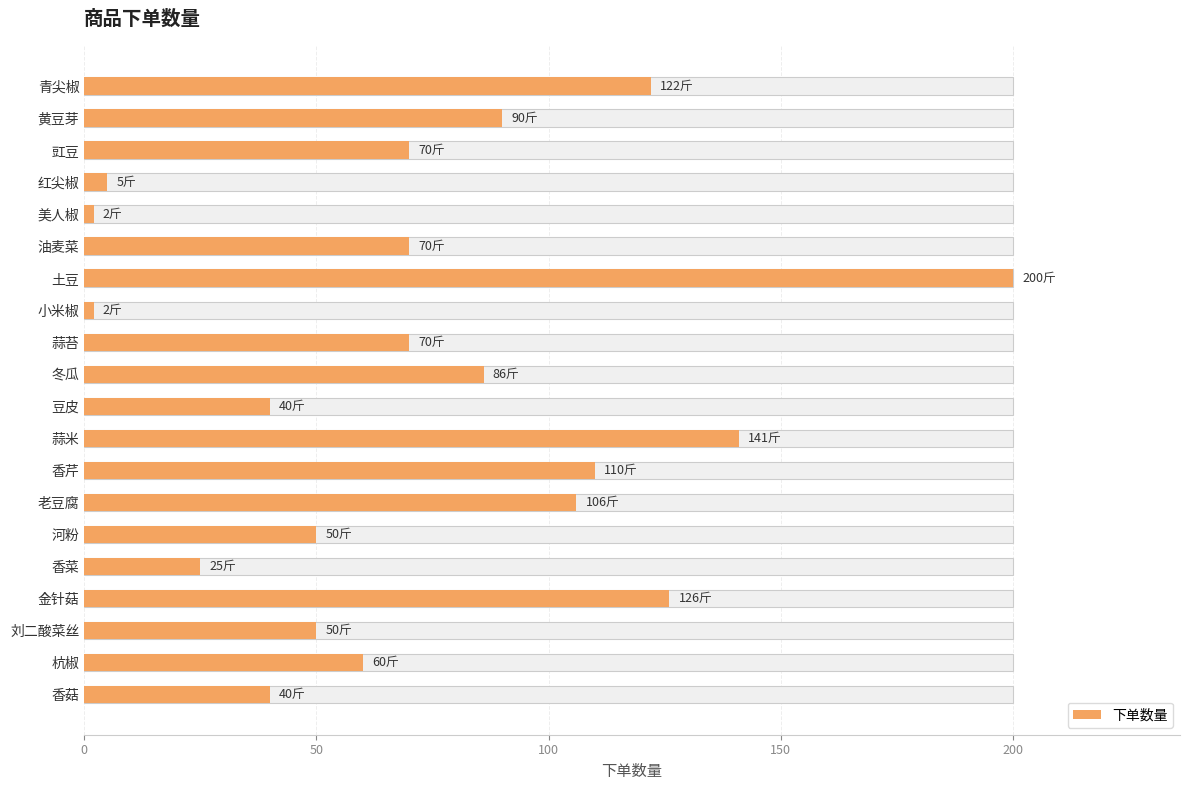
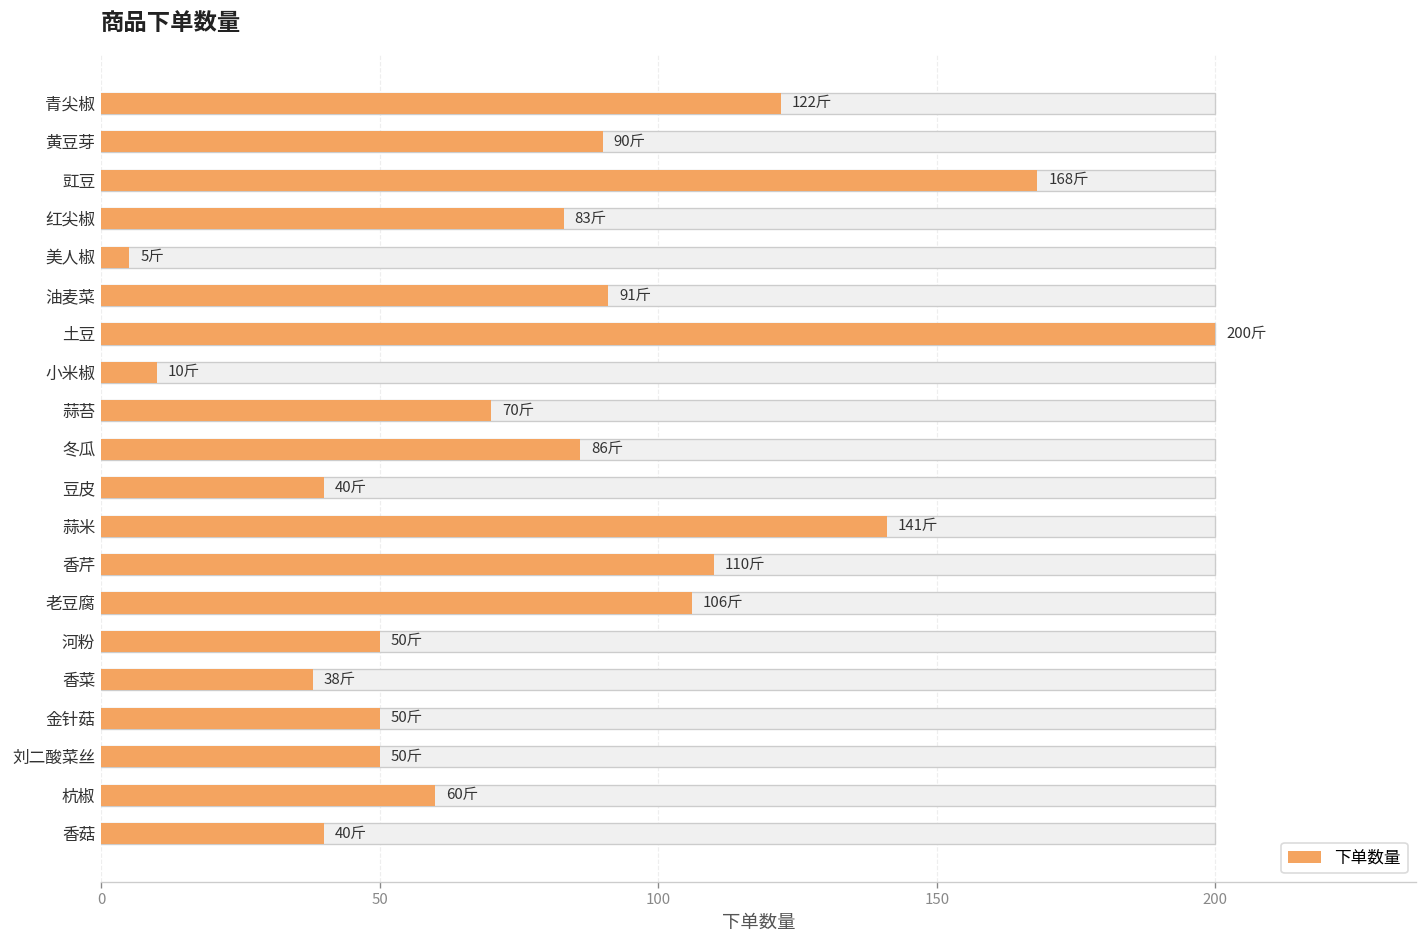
下单数量, 豇豆: 70斤 -> 168斤
下单数量, 红尖椒: 5斤 -> 83斤
下单数量, 美人椒: 2斤 -> 5斤
下单数量, 油麦菜: 70斤 -> 91斤
下单数量, 小米椒: 2斤 -> 10斤
下单数量, 香菜: 25斤 -> 38斤
下单数量, 金针菇: 126斤 -> 50斤
